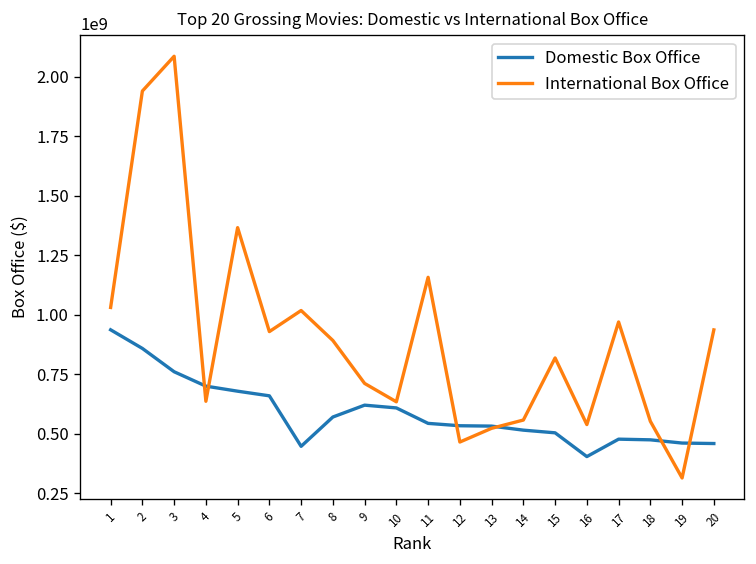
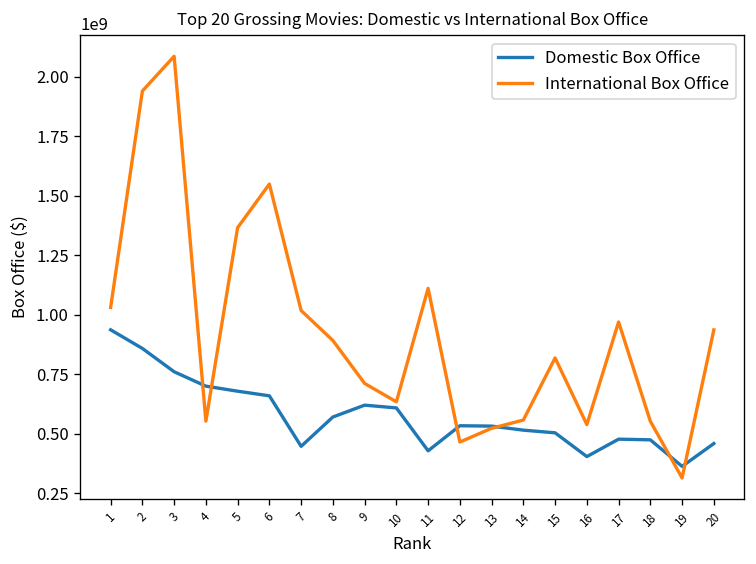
International Box Office, 4: 640000000 -> 550000000
International Box Office, 6: 930000000 -> 1550000000
Domestic Box Office, 11: 540000000 -> 430000000
International Box Office, 11: 1160000000 -> 1110000000
Domestic Box Office, 19: 460000000 -> 360000000
